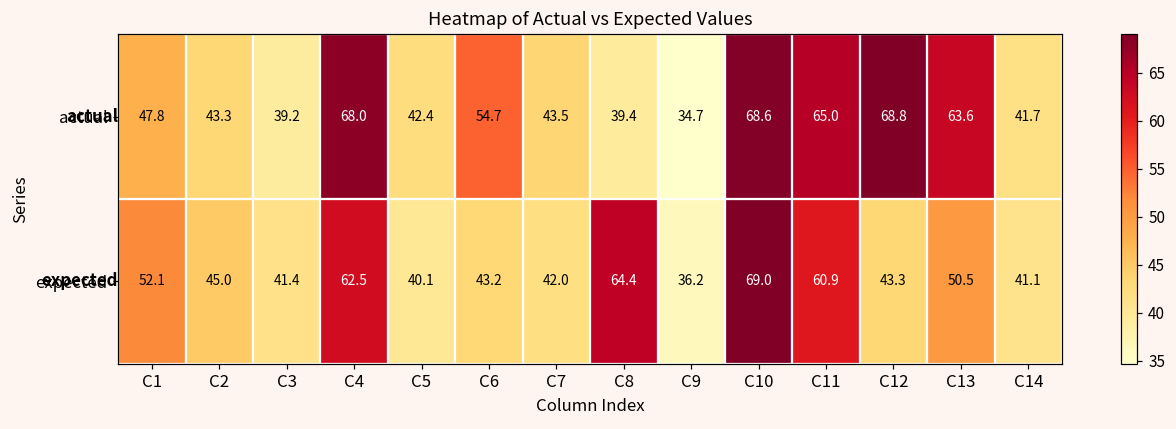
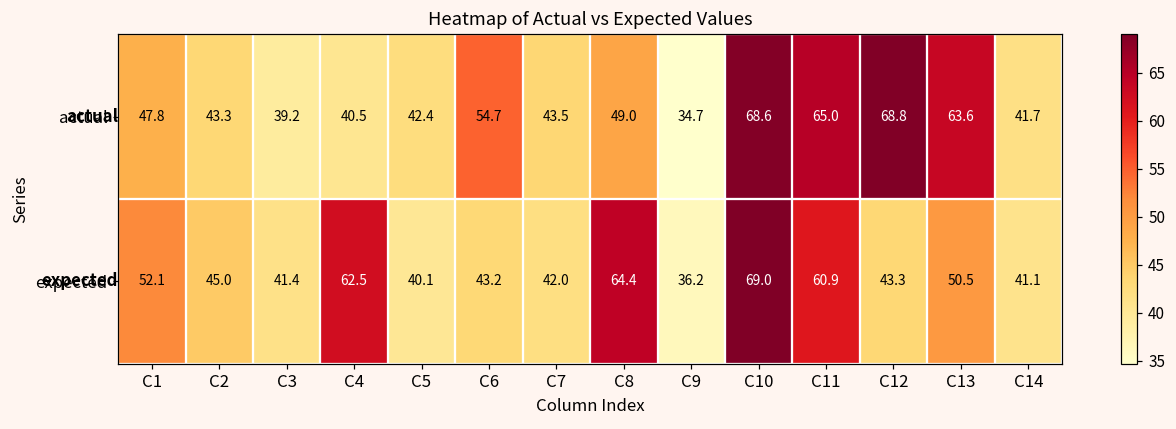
actual, C4: 68.0 -> 40.5
actual, C8: 39.4 -> 49.0
